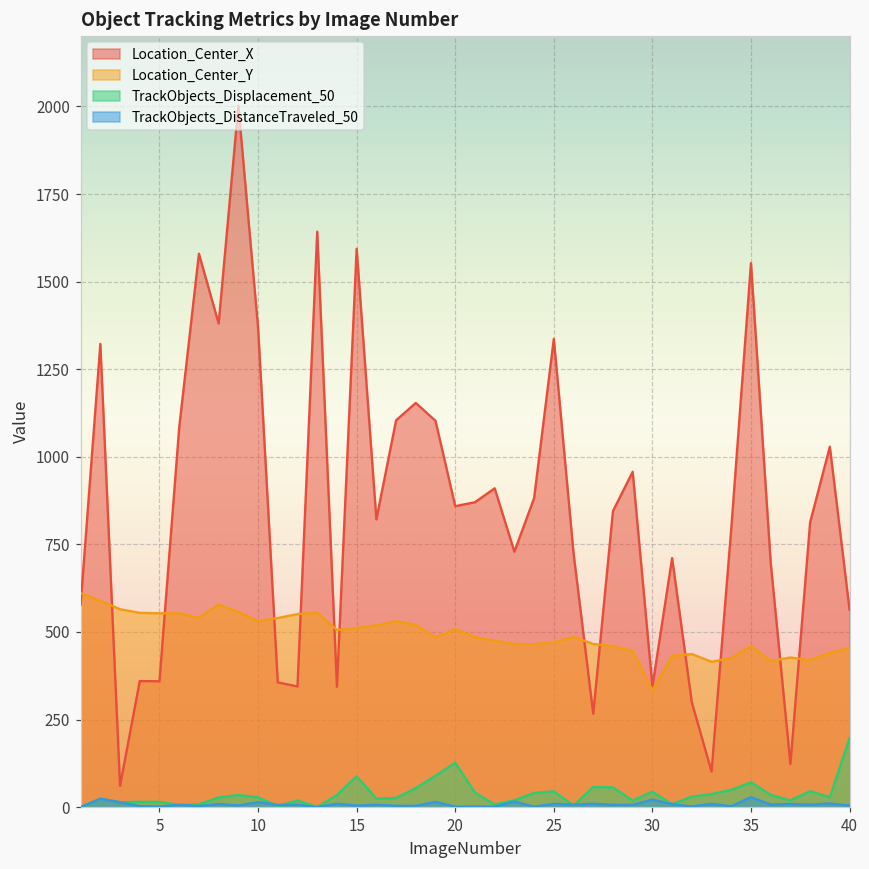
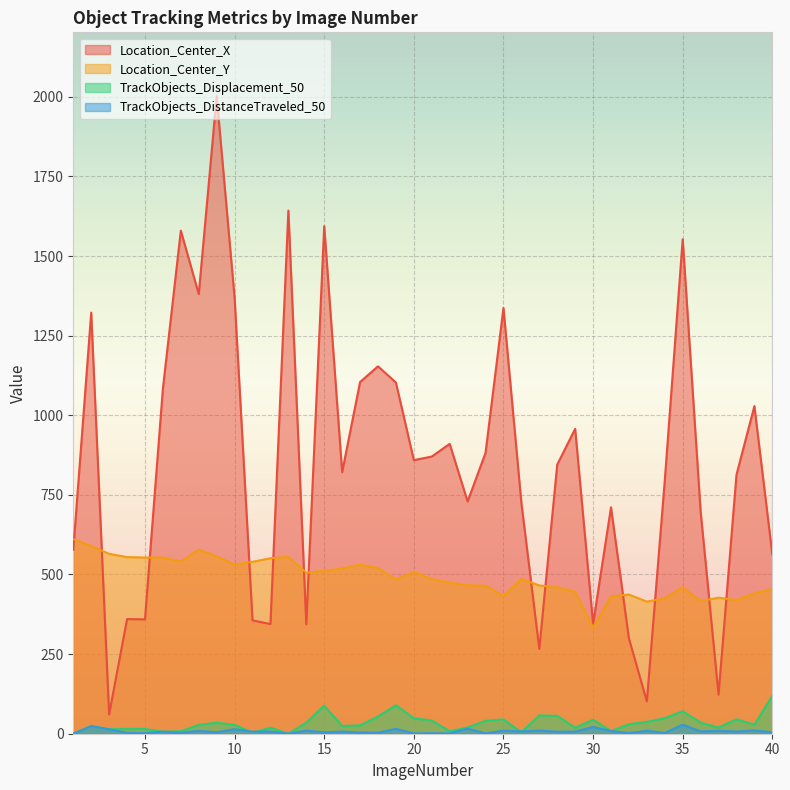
TrackObjects_Displacement_50, 20: 130 -> 50
Location_Center_Y, 25: 470 -> 430
TrackObjects_Displacement_50, 40: 200 -> 120
